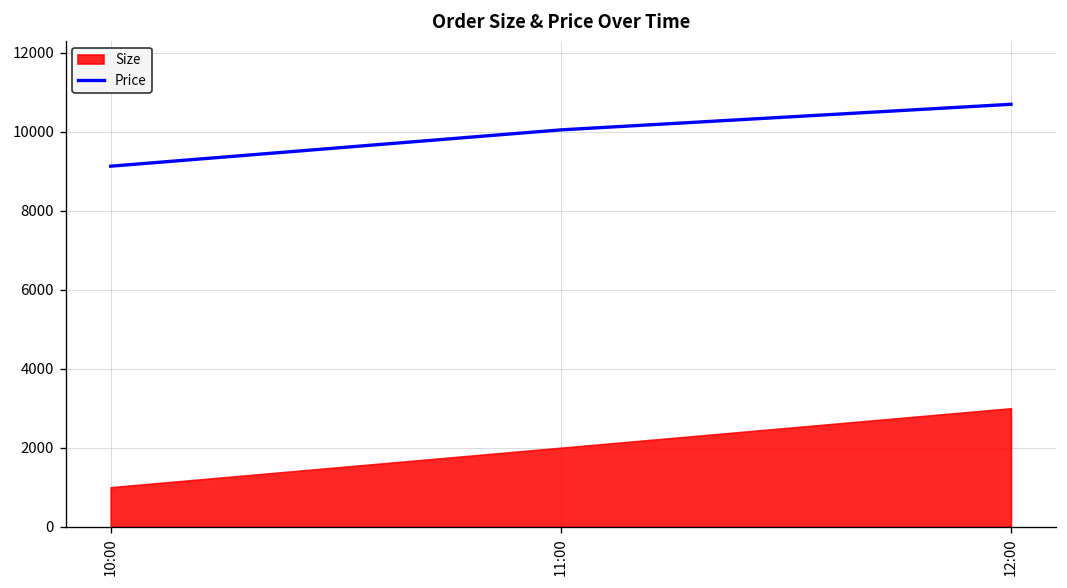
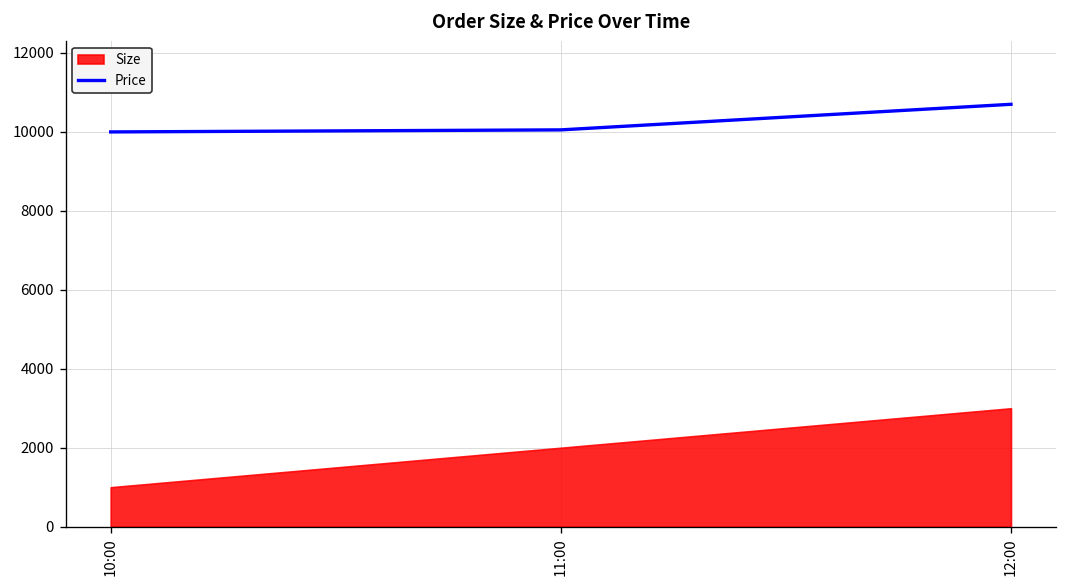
Price, 10:00: 9100 -> 10000
